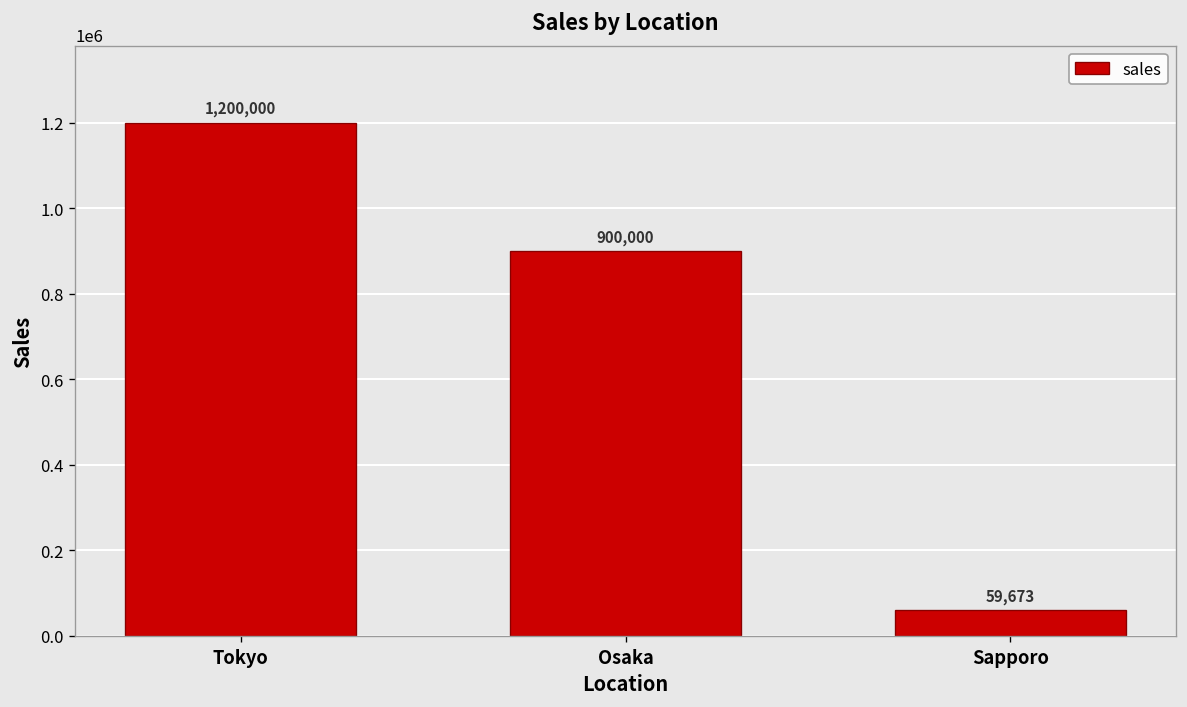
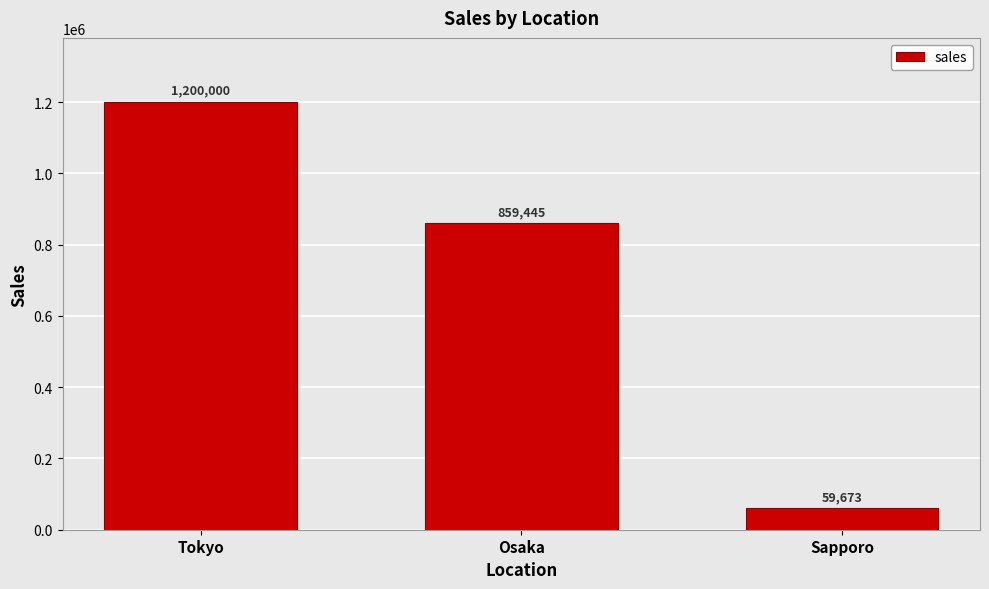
Osaka: 900,000 -> 859,445
